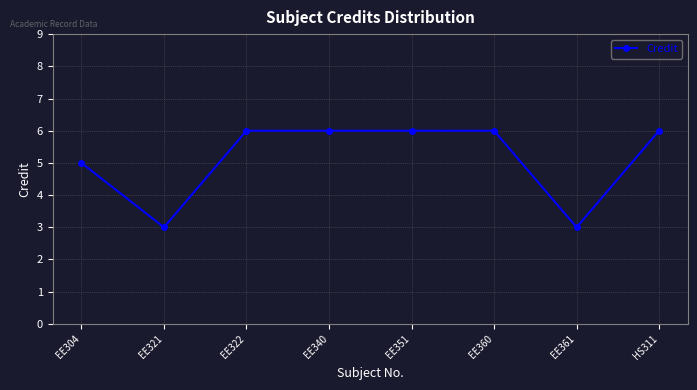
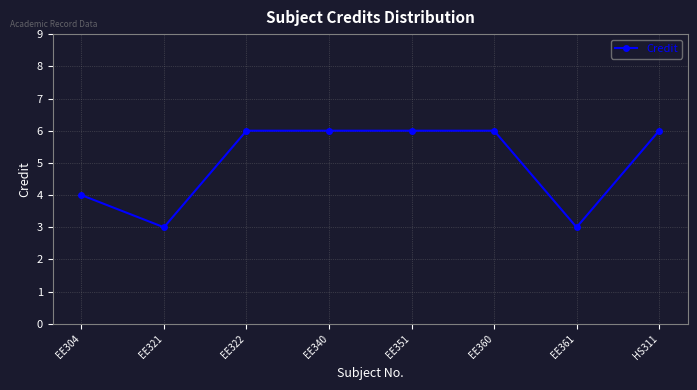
EE304: 5 -> 4
